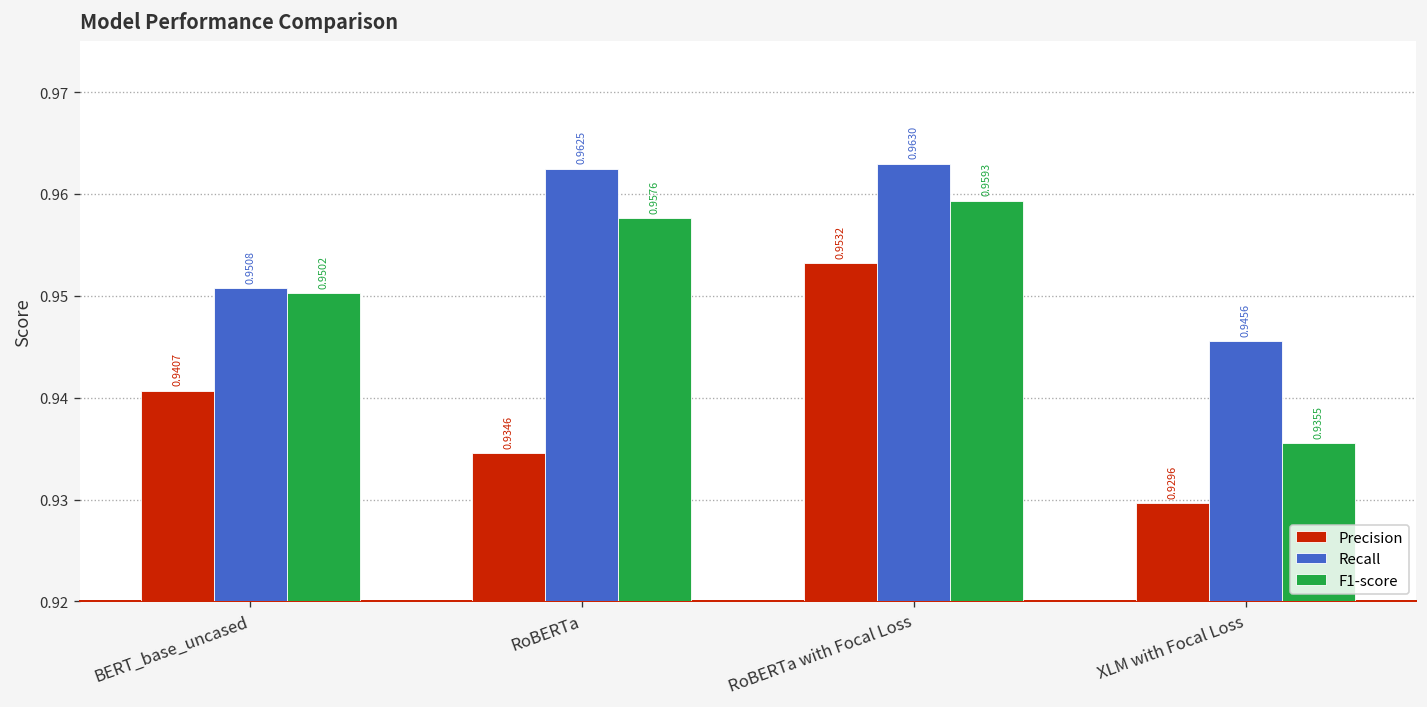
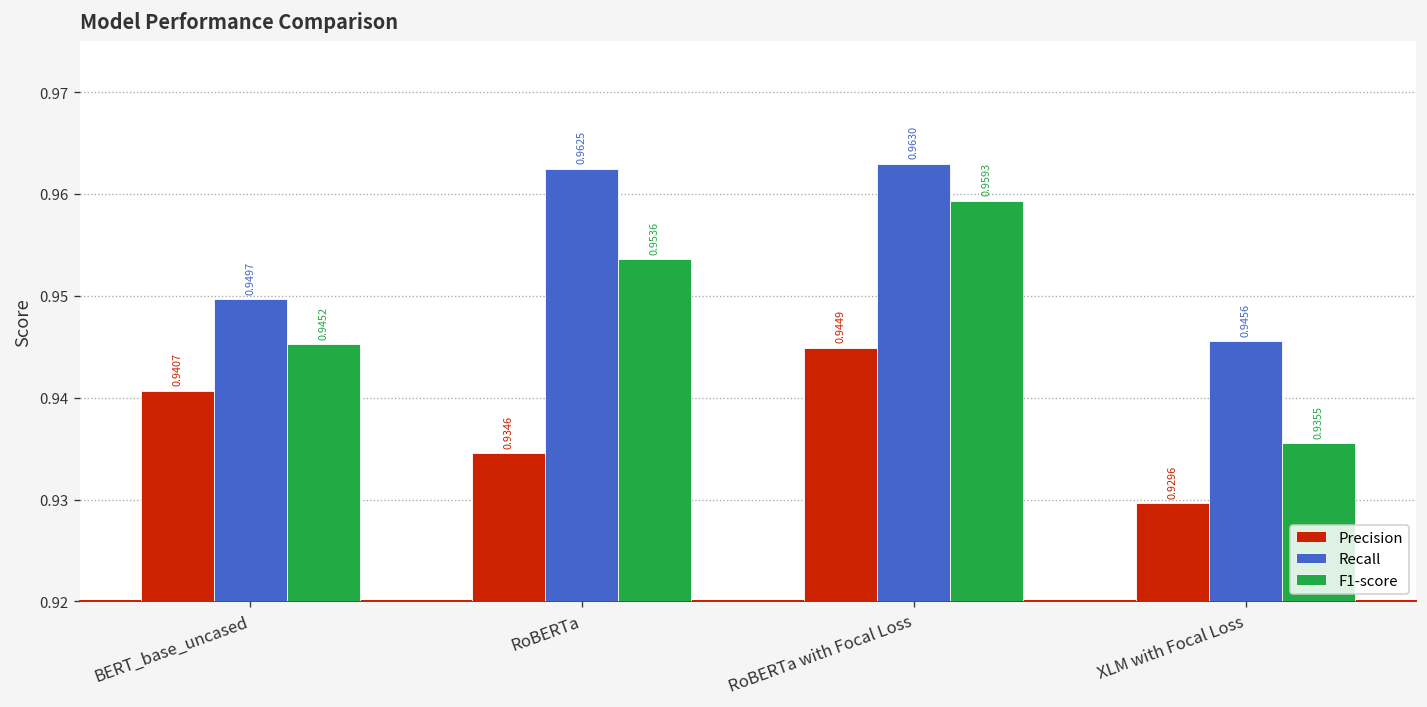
Recall, BERT_base_uncased: 0.9508 -> 0.9497
F1-score, BERT_base_uncased: 0.9502 -> 0.9452
F1-score, RoBERTa: 0.9576 -> 0.9536
Precision, RoBERTa with Focal Loss: 0.9532 -> 0.9449
